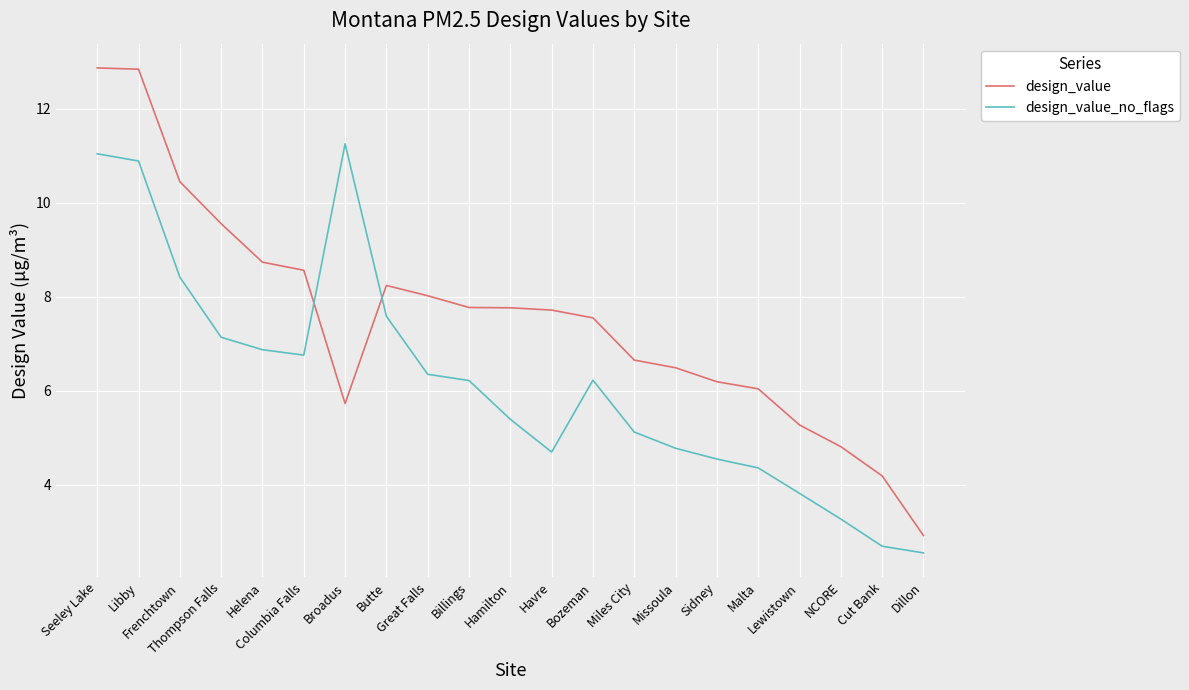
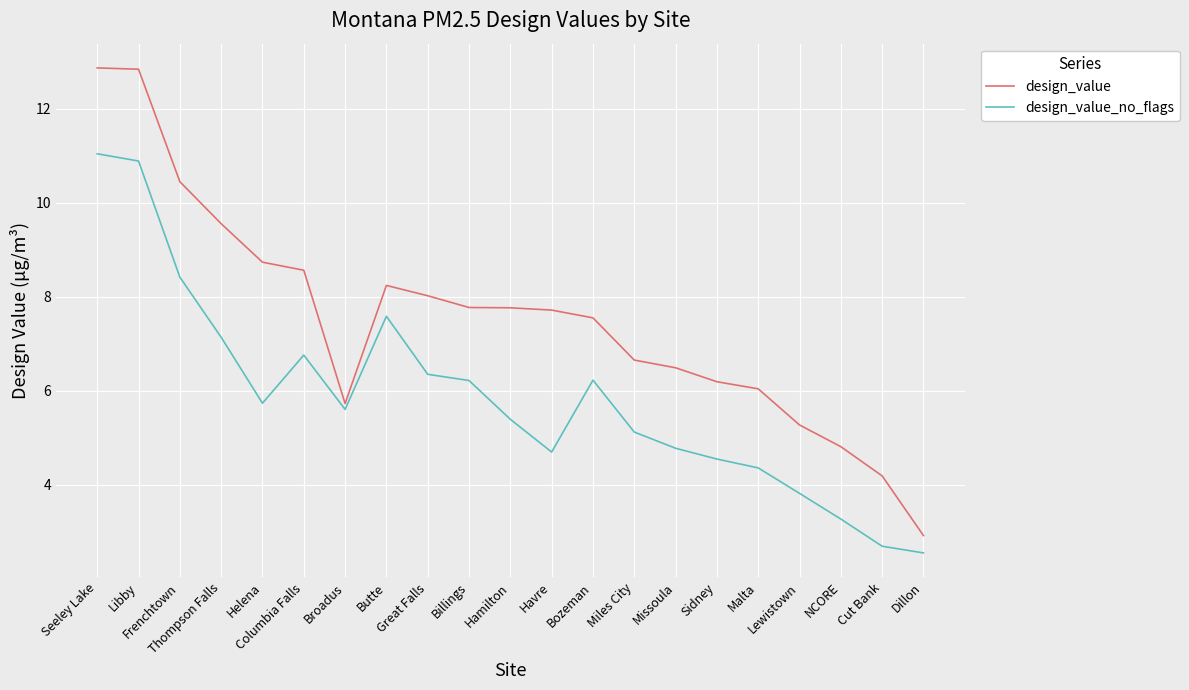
design_value_no_flags, Helena: 6.9 -> 5.7
design_value_no_flags, Broadus: 11.3 -> 5.6
